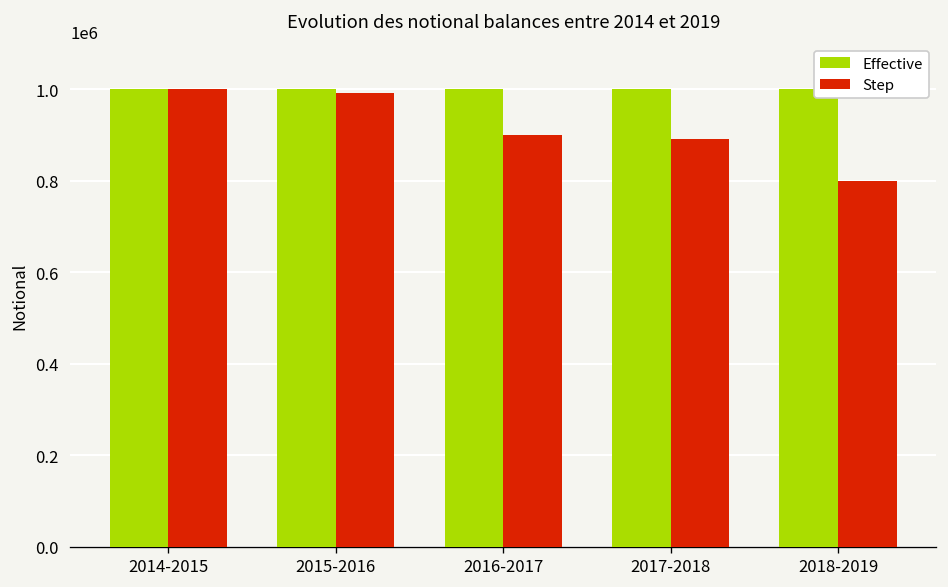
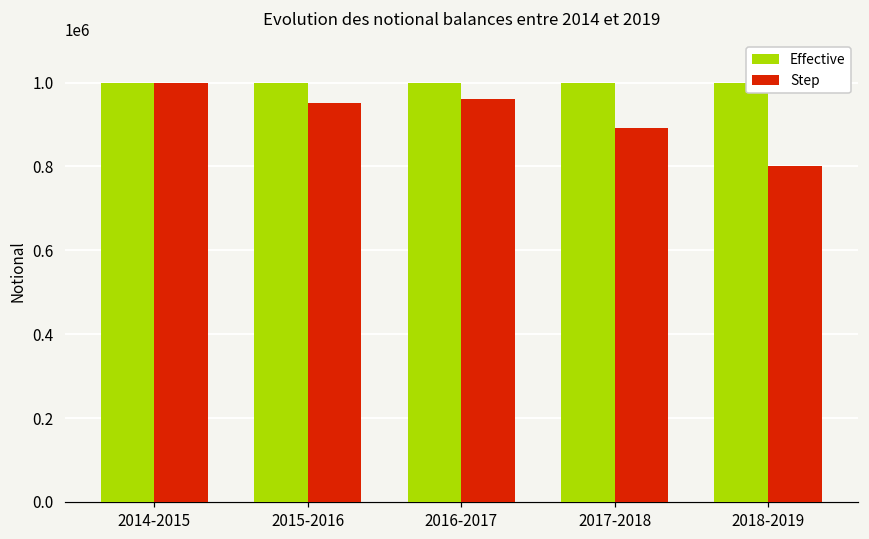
Step, 2015-2016: 990000 -> 950000
Step, 2016-2017: 900000 -> 960000
